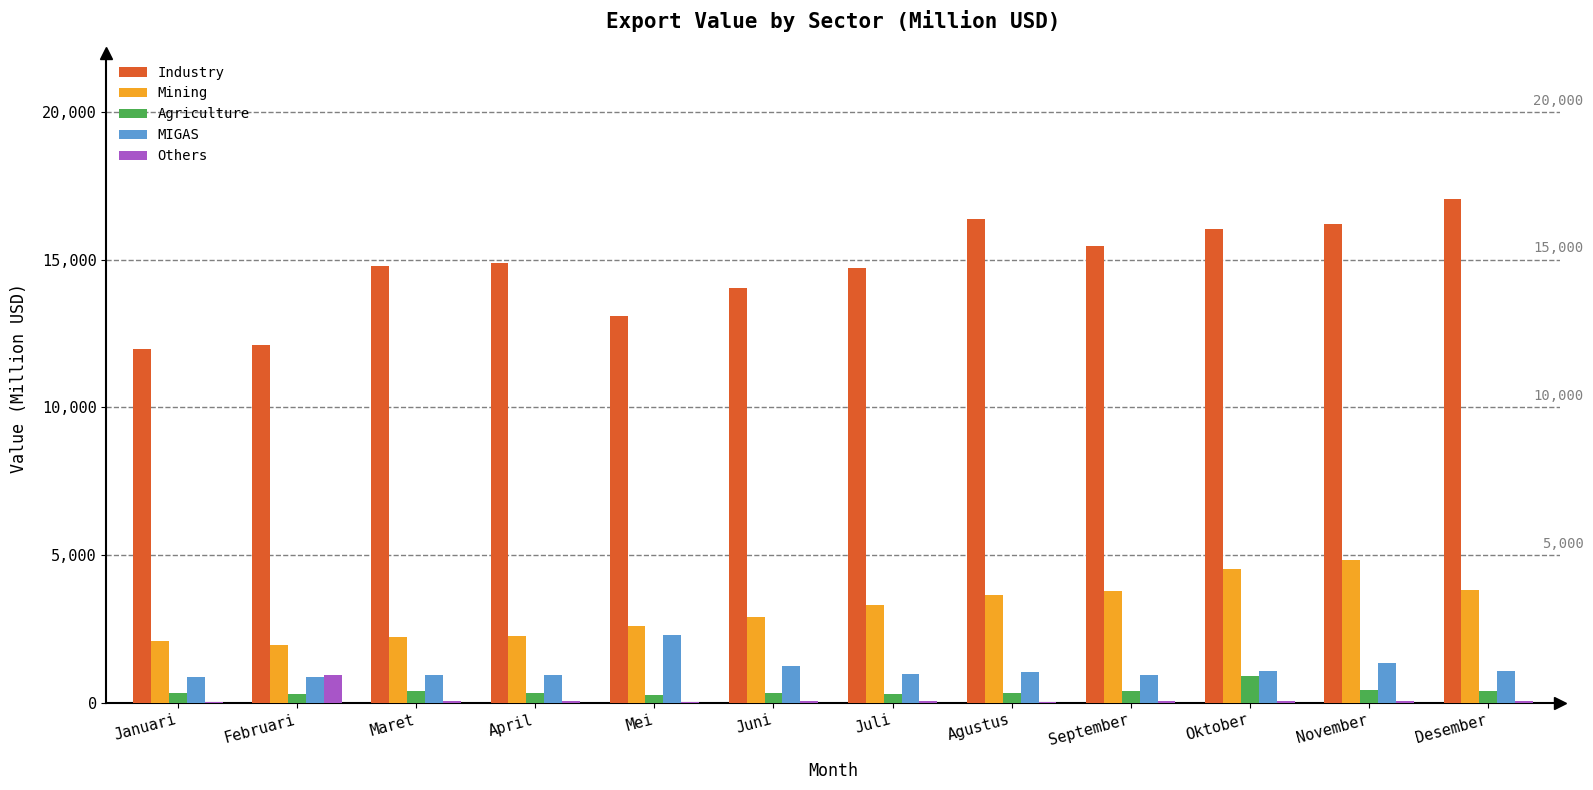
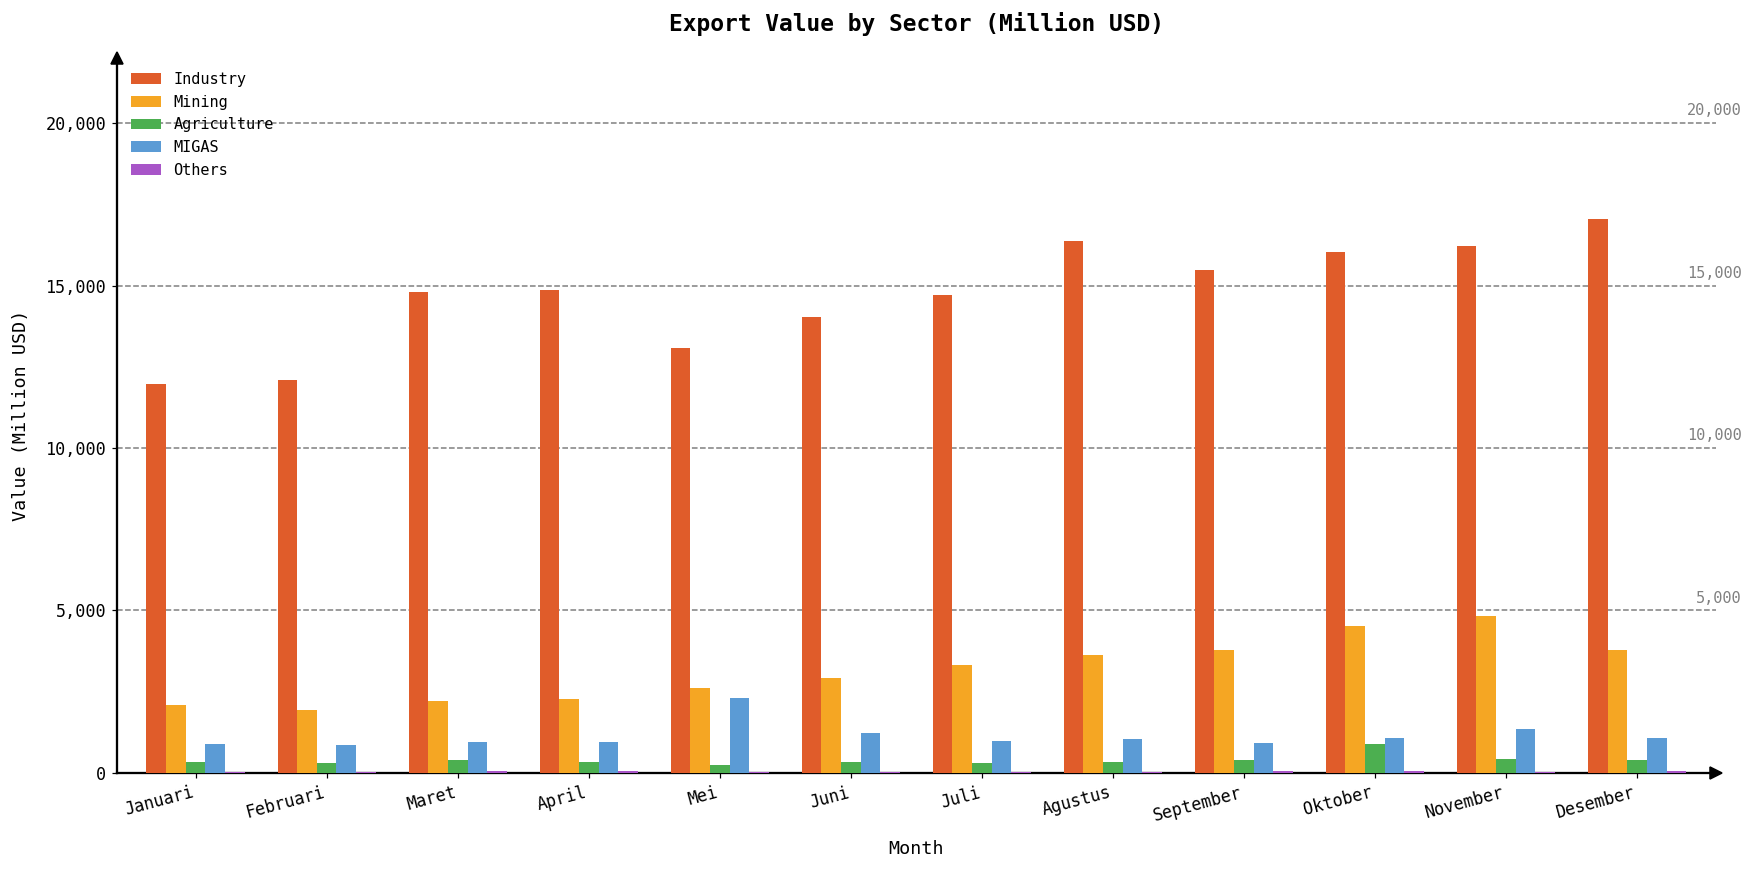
Others, Februari: 900 -> 0
